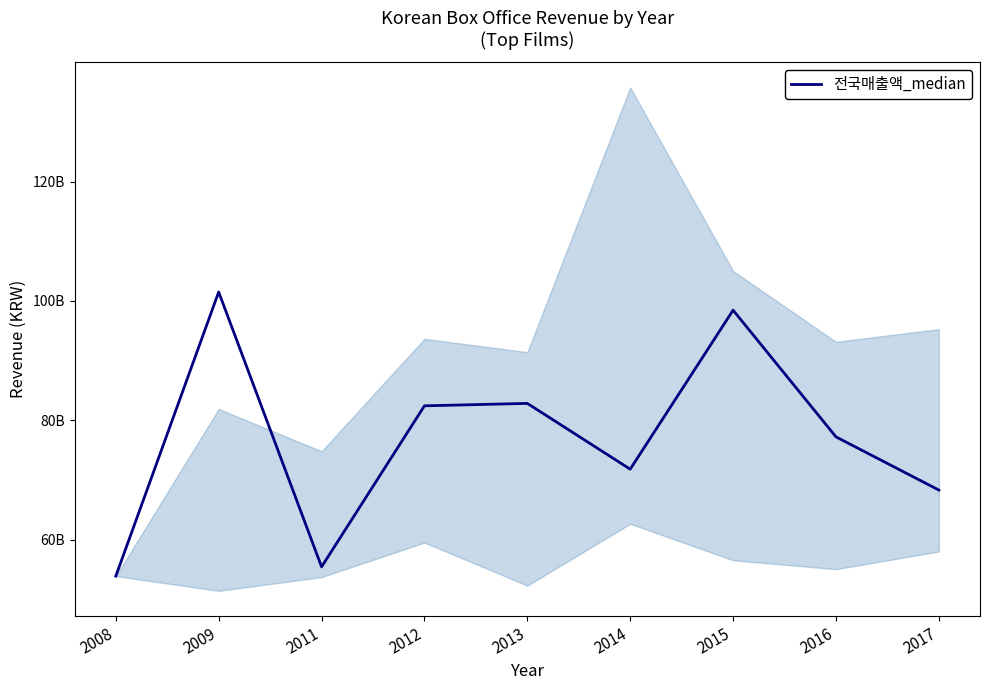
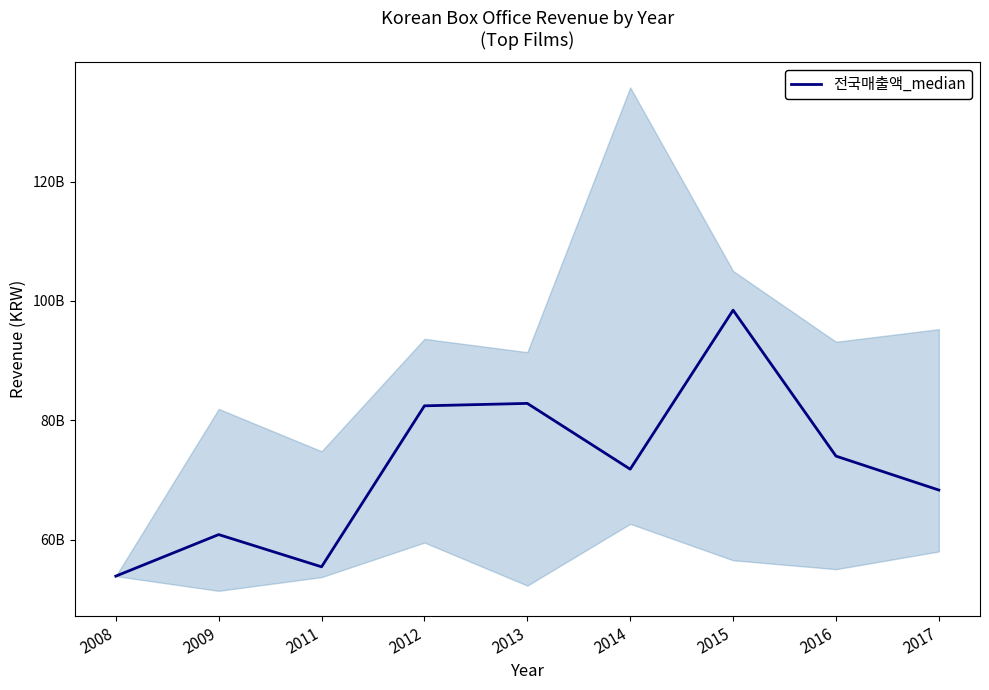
전국매출액_median, 2009: 102000000000 -> 61000000000
전국매출액_median, 2016: 77000000000 -> 74000000000
